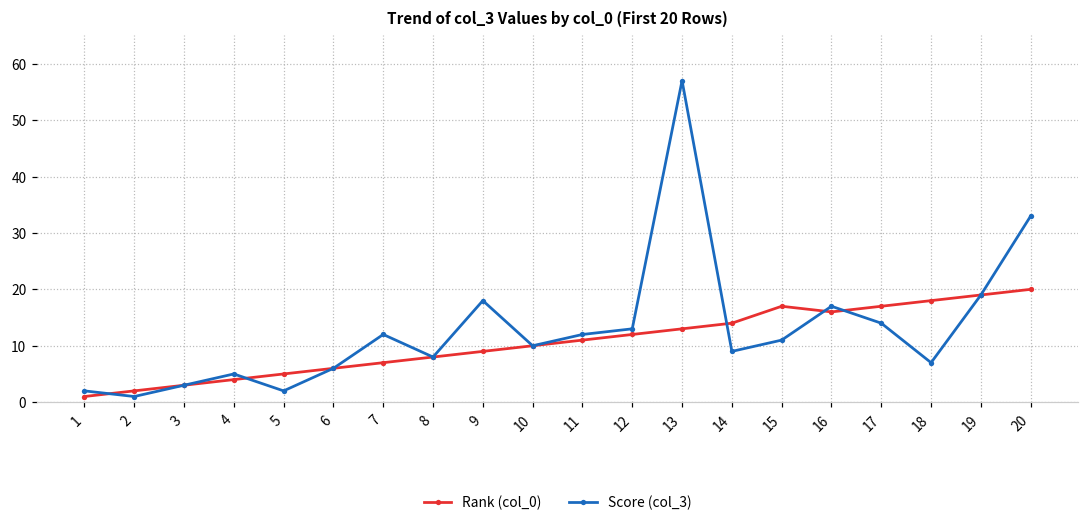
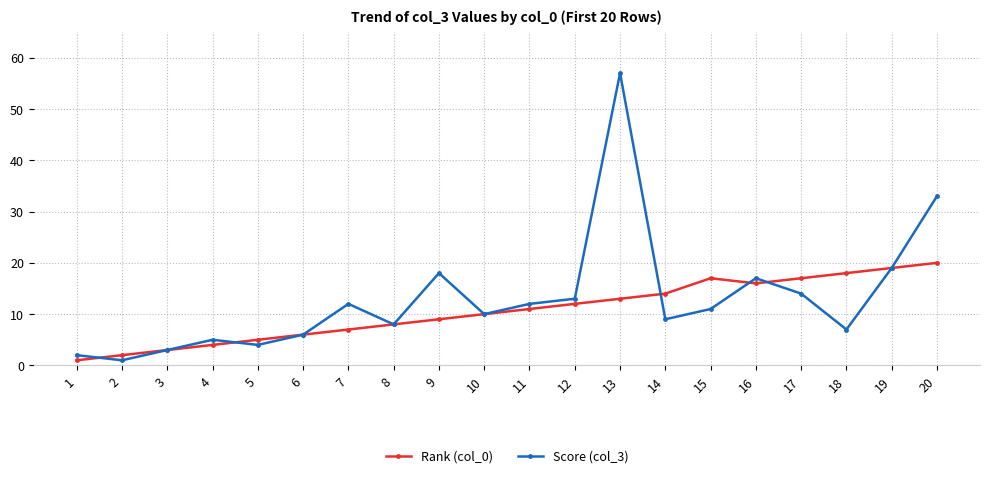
Score (col_3), 5: 2 -> 4
